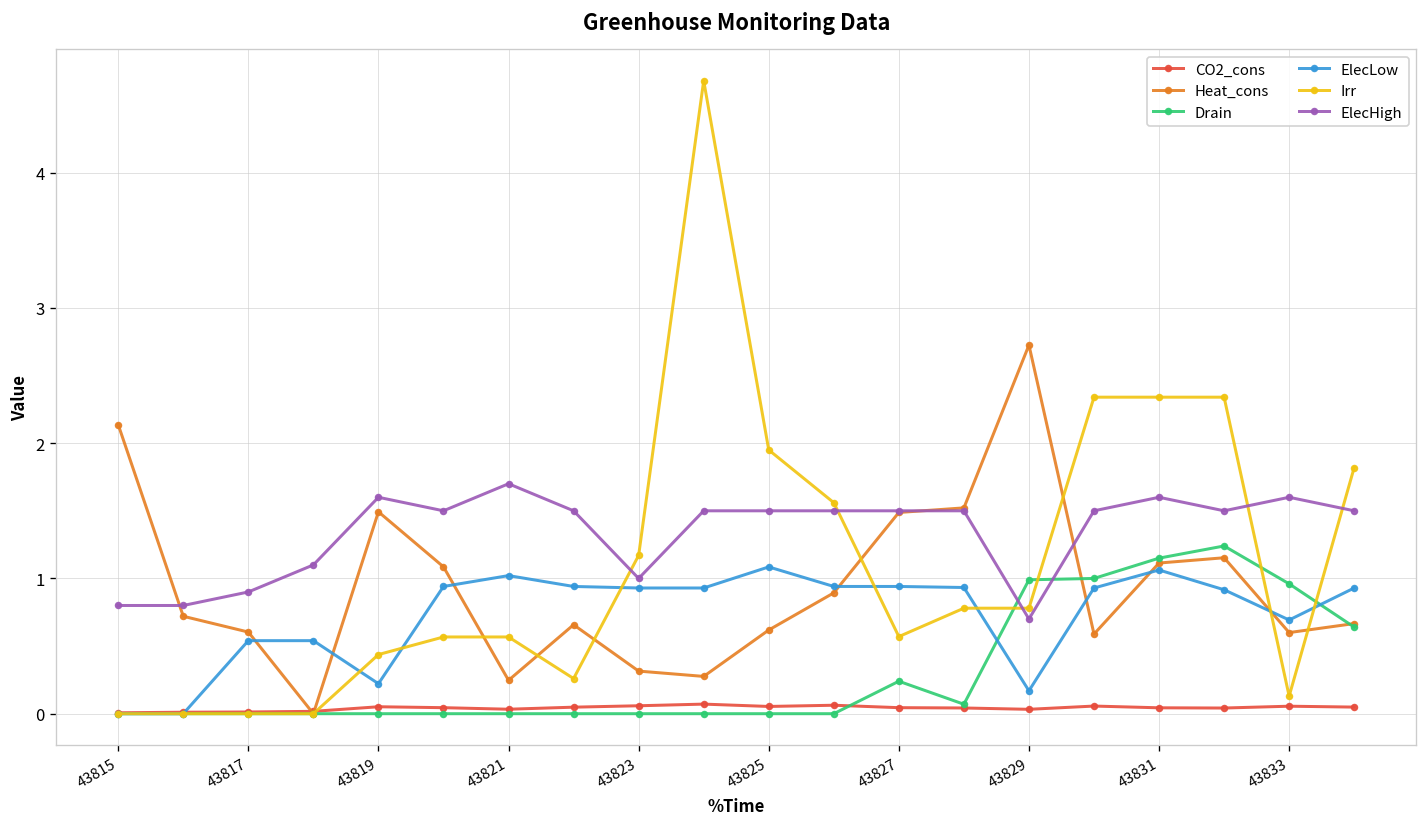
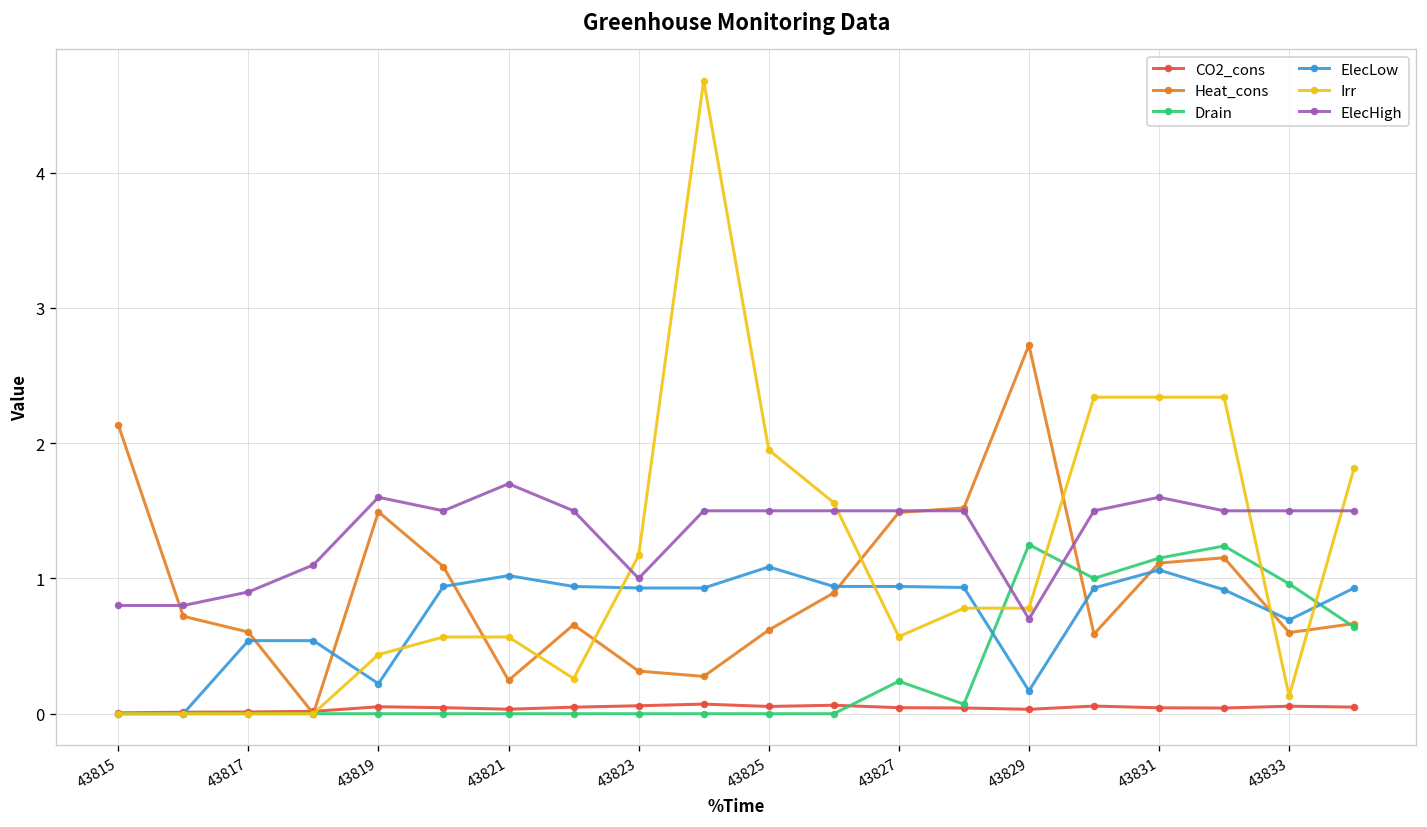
Drain, 43829: 0.99 -> 1.25
ElecHigh, 43833: 1.6 -> 1.5
